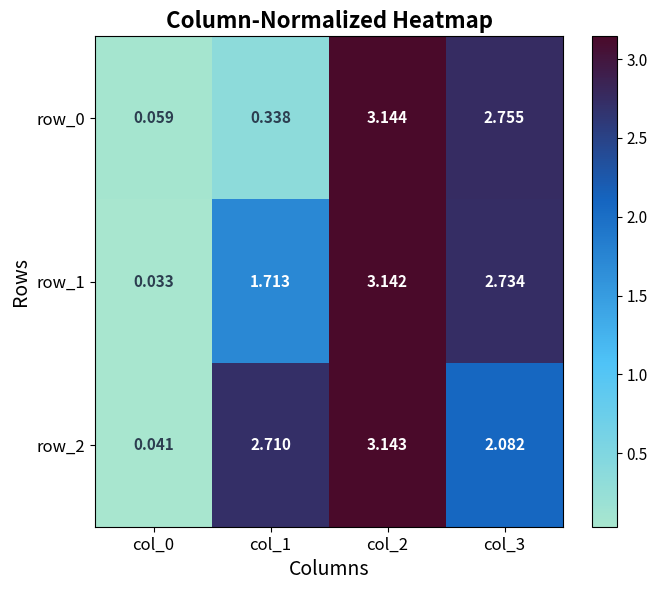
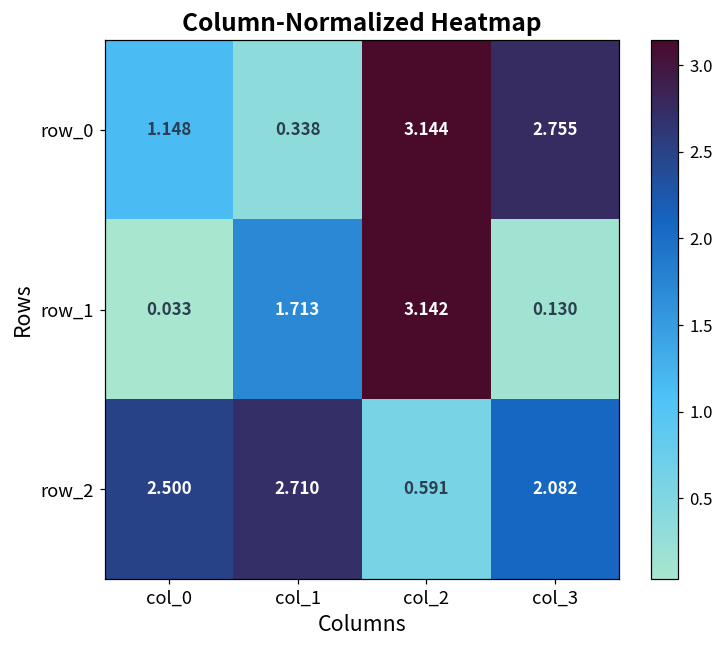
row_0, col_0: 0.059 -> 1.148
row_1, col_3: 2.734 -> 0.130
row_2, col_0: 0.041 -> 2.500
row_2, col_2: 3.143 -> 0.591
